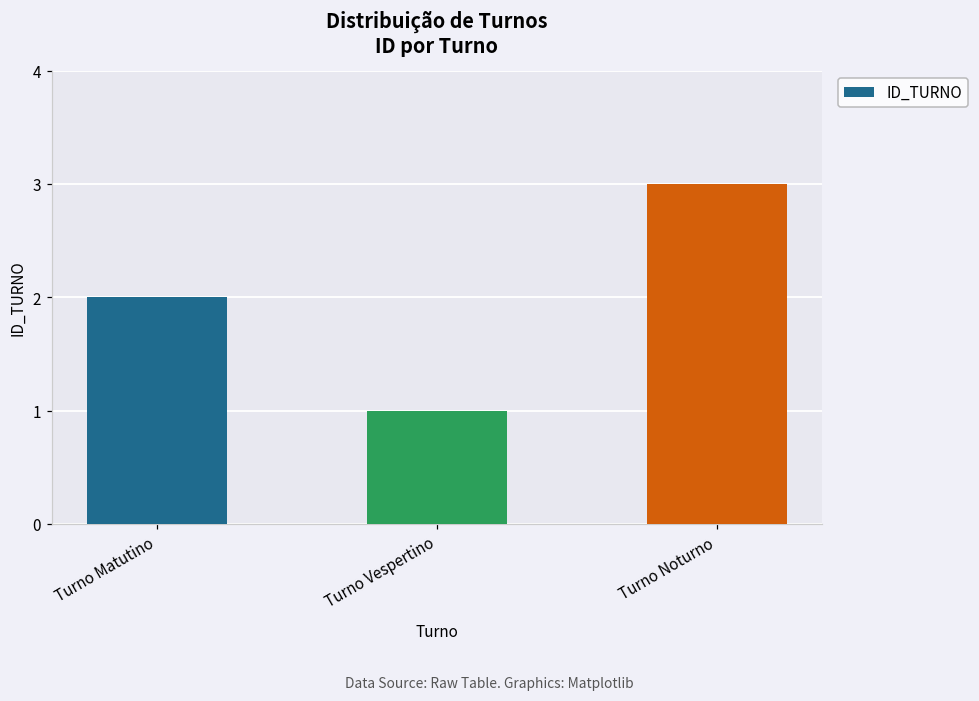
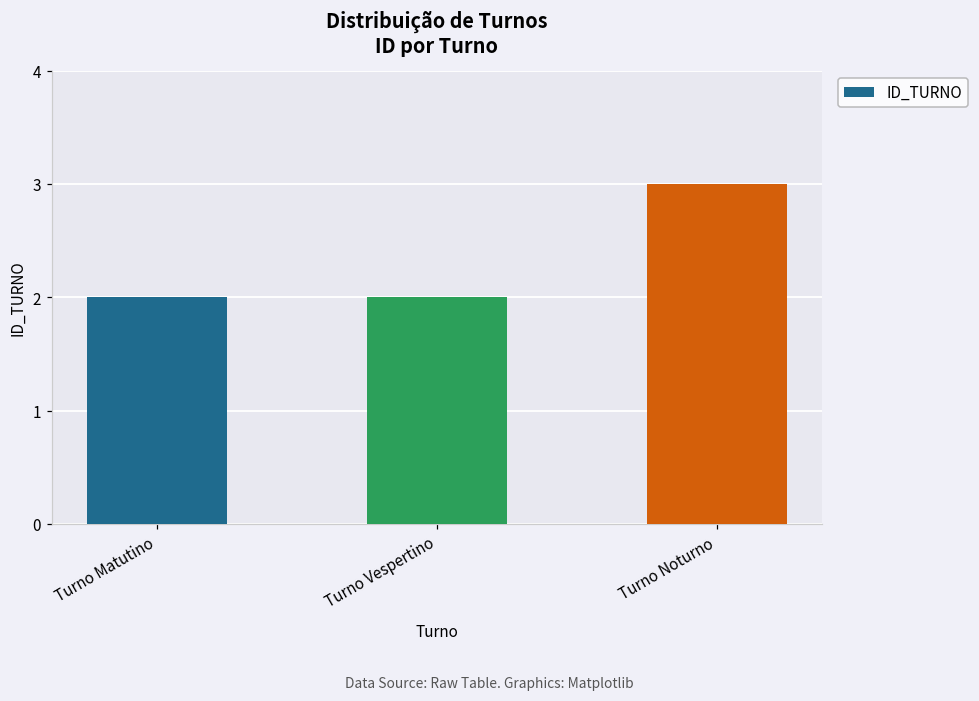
Turno Vespertino: 1 -> 2
